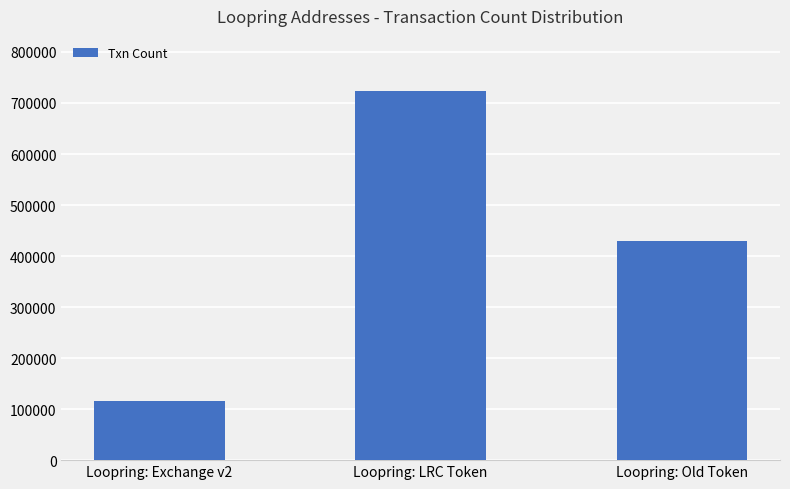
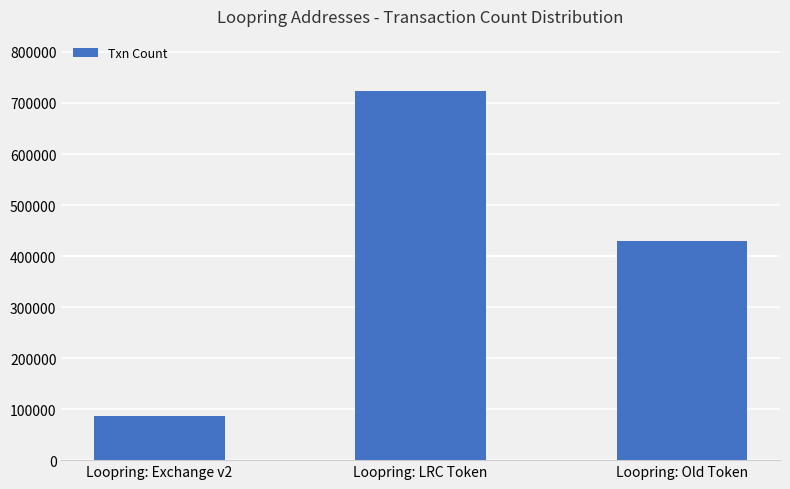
Loopring: Exchange v2: 120000 -> 90000
